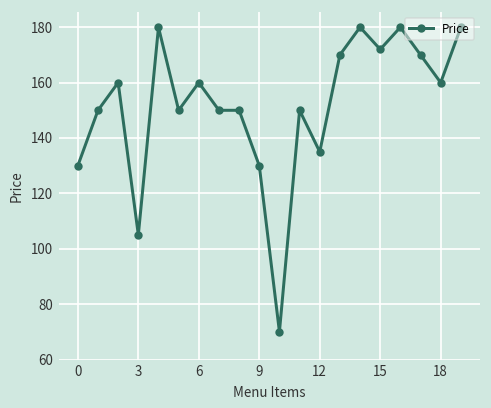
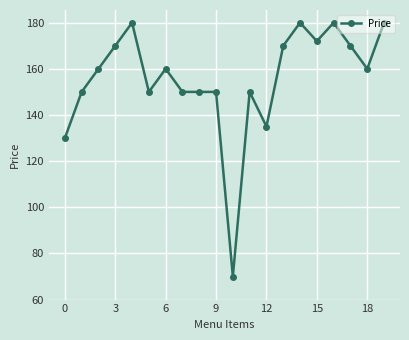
3: 105 -> 170
9: 130 -> 150
